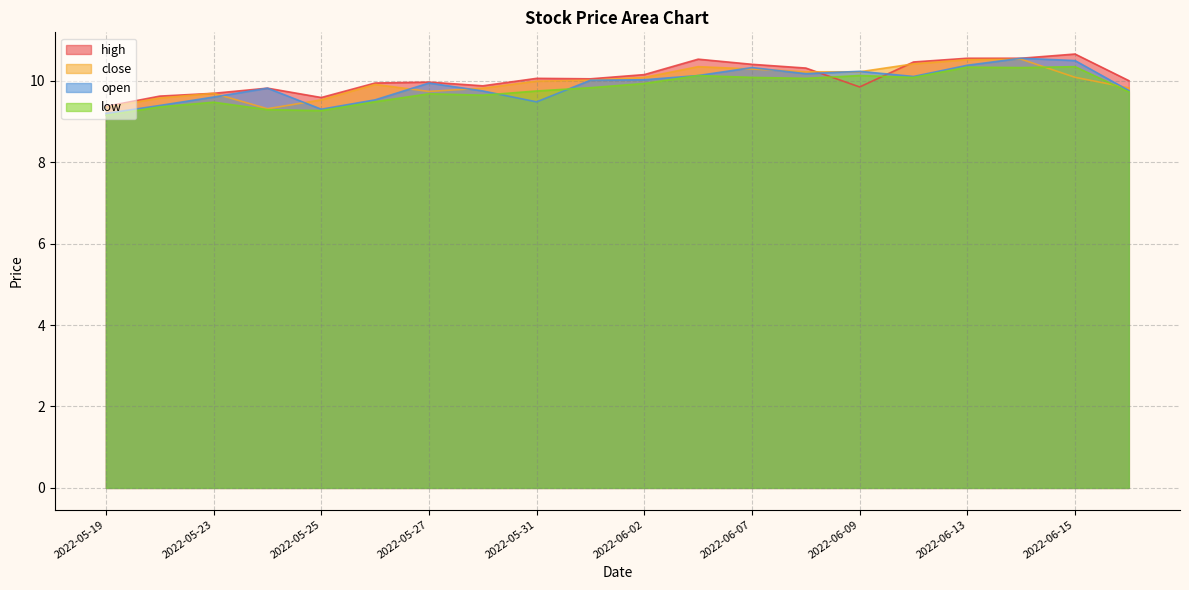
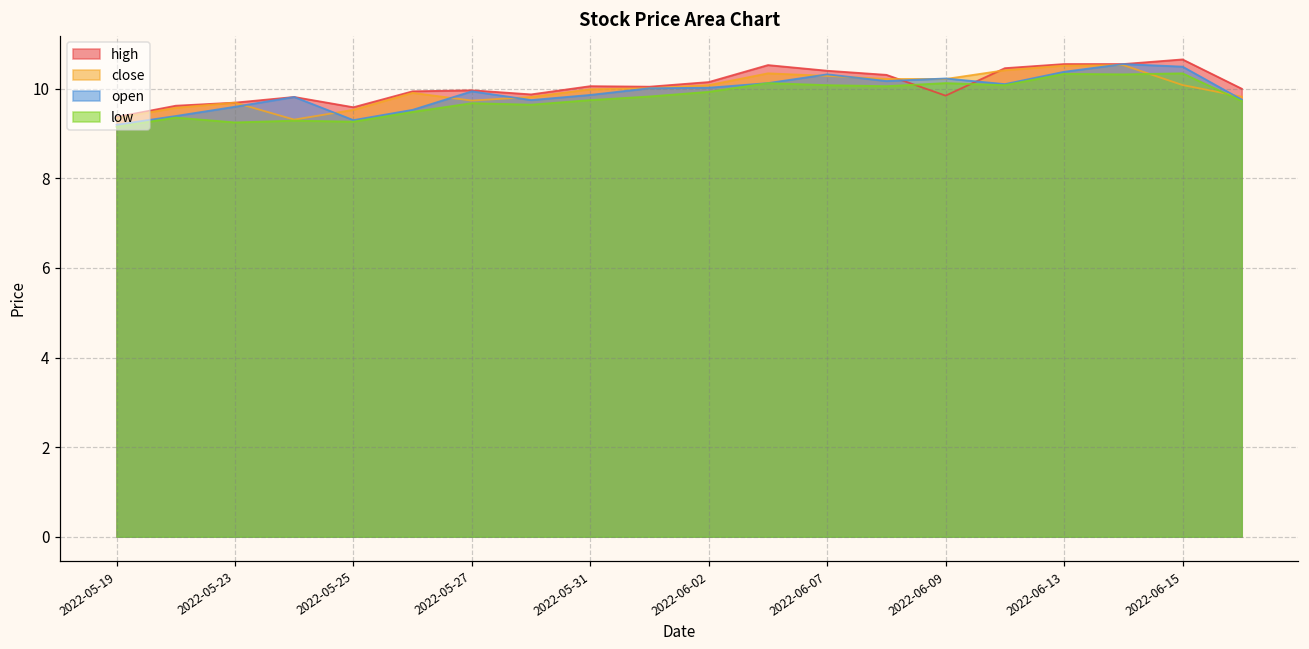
low, 2022-05-23: 9.5 -> 9.2
open, 2022-05-31: 9.5 -> 9.9
